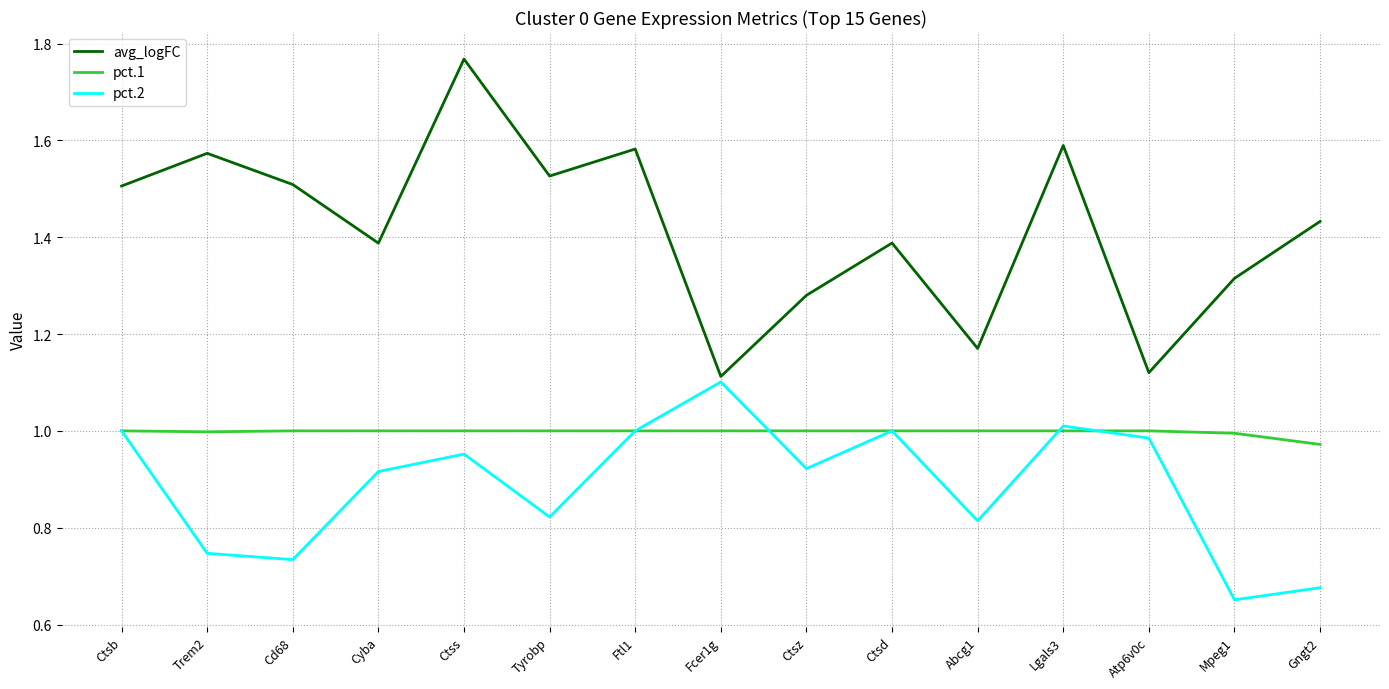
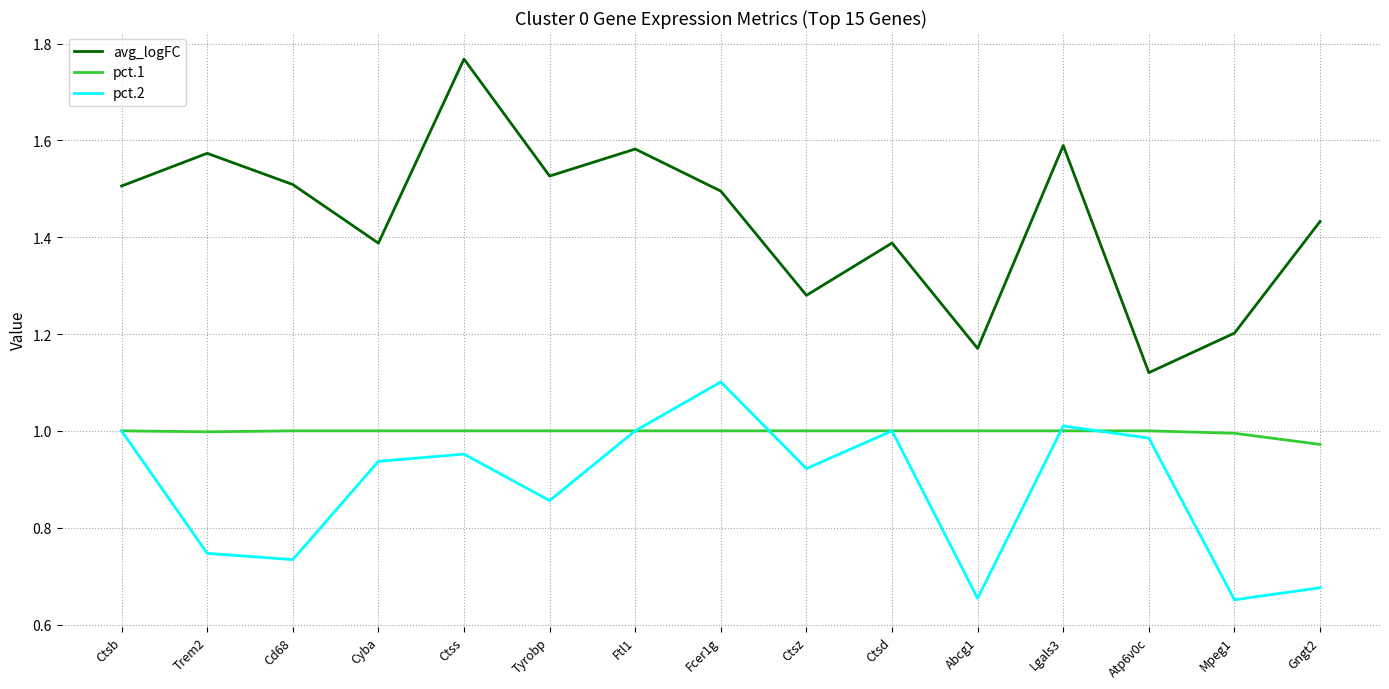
pct.2, Cyba: 0.92 -> 0.94
pct.2, Tyrobp: 0.82 -> 0.86
avg_logFC, Fcer1g: 1.11 -> 1.50
pct.2, Abcg1: 0.81 -> 0.65
avg_logFC, Mpeg1: 1.31 -> 1.20
